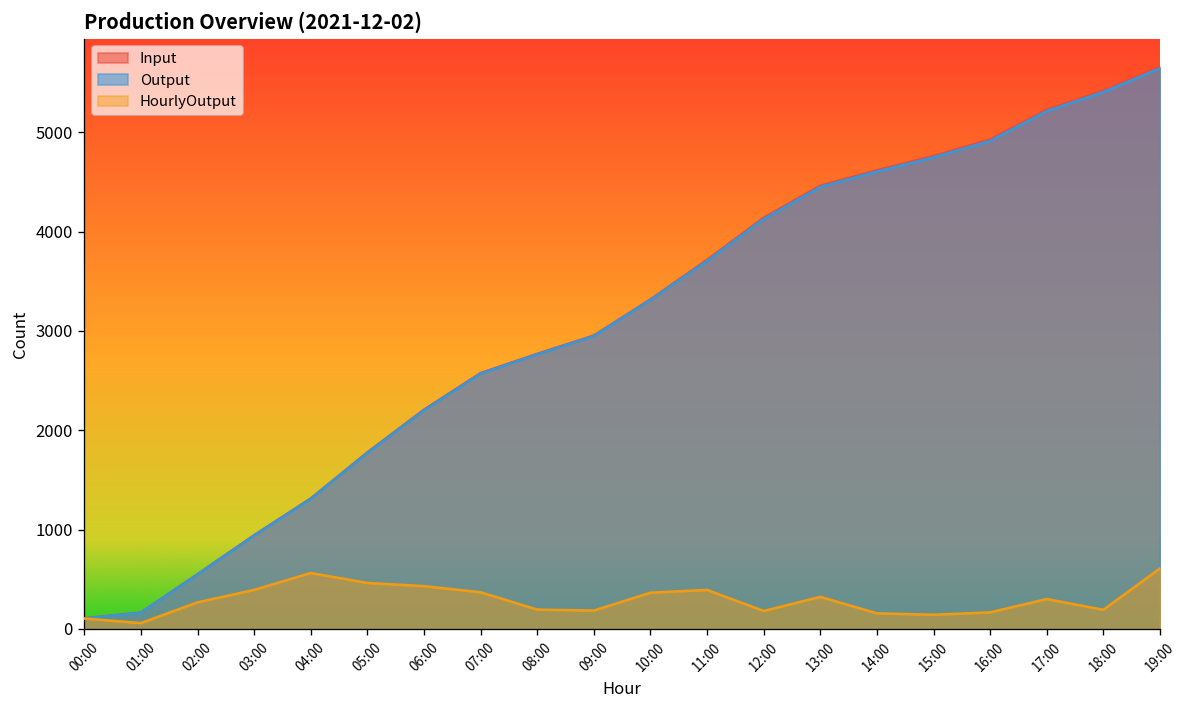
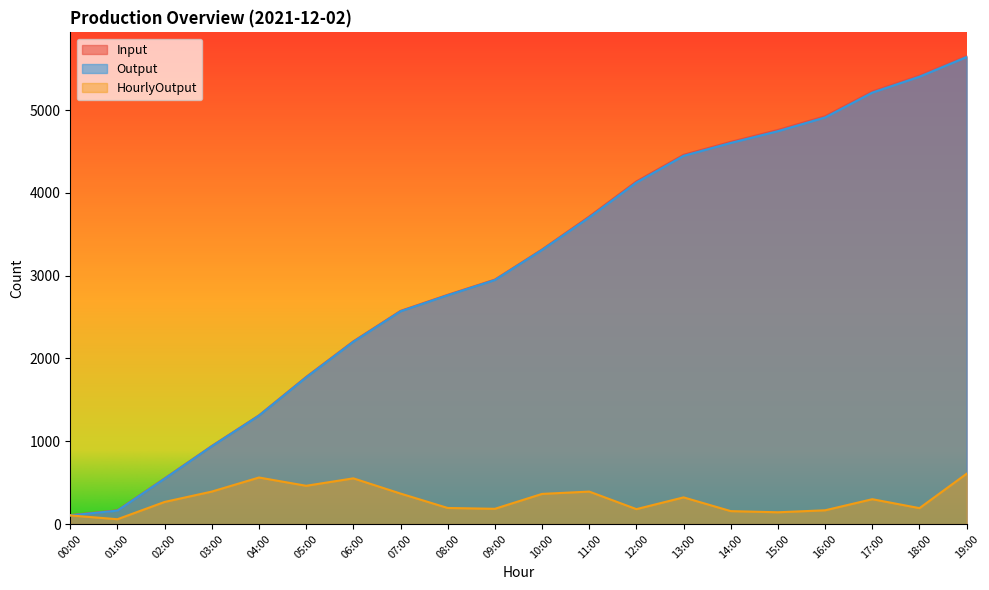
HourlyOutput, 06:00: 400 -> 600
